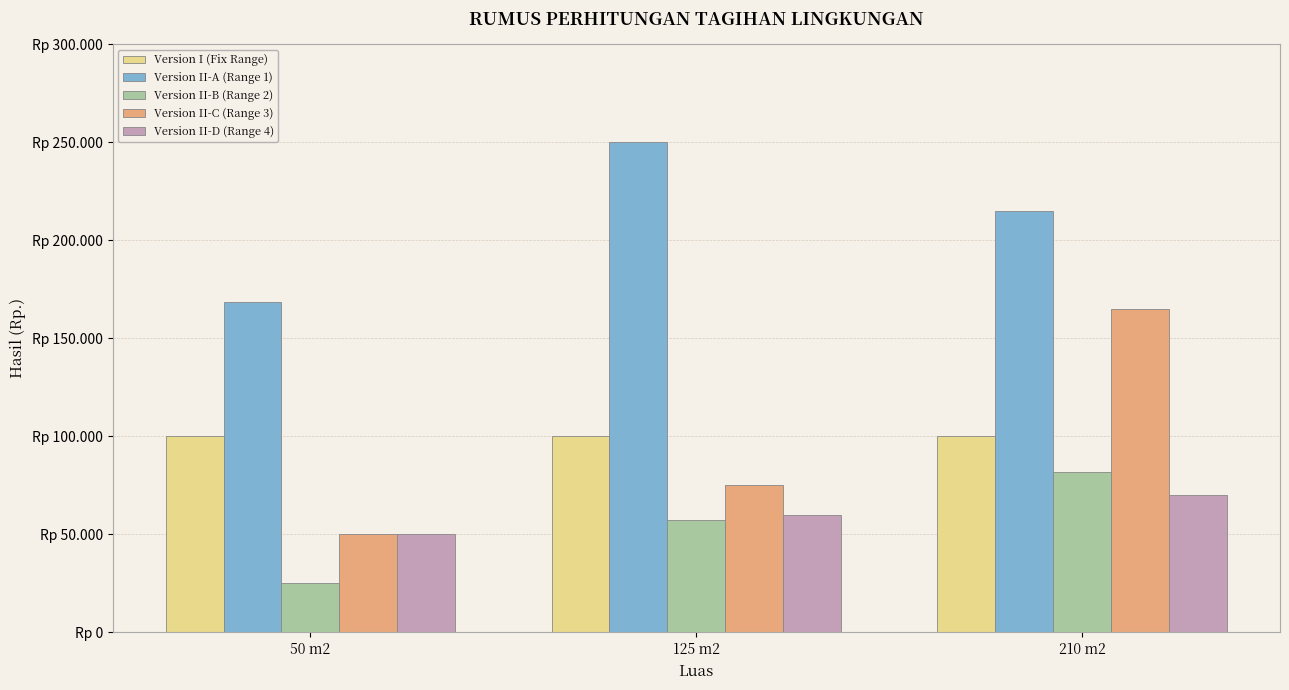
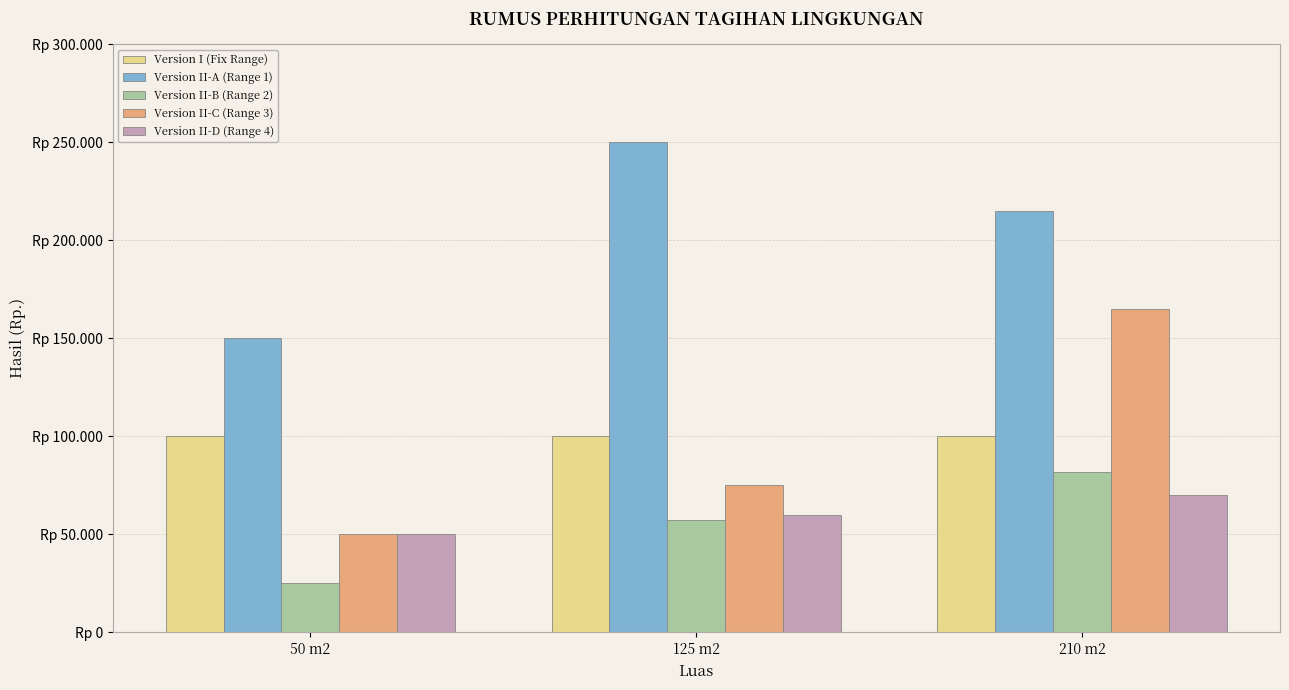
Version II-A (Range 1), 50 m2: Rp 168 -> Rp 150
